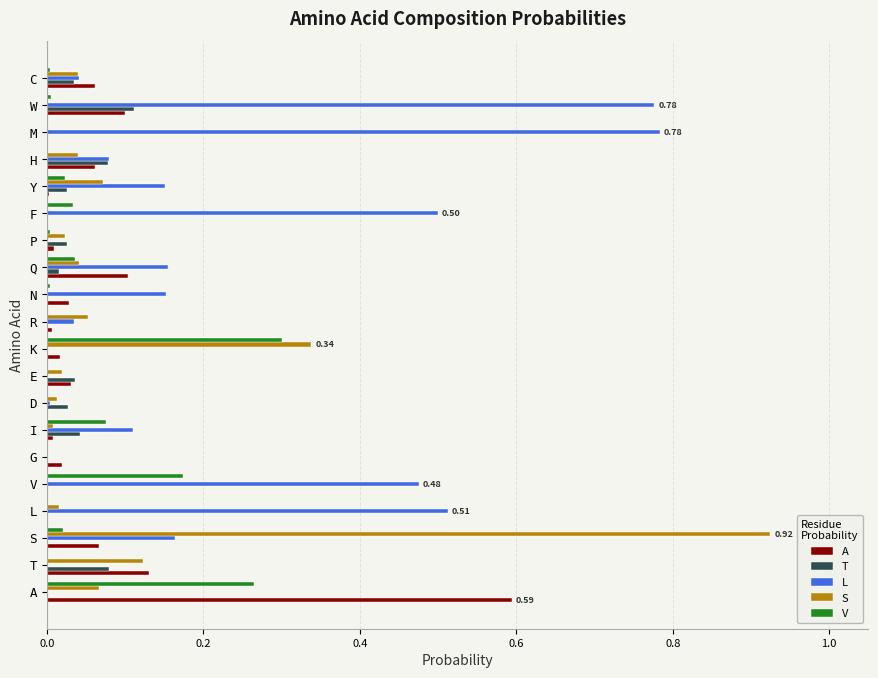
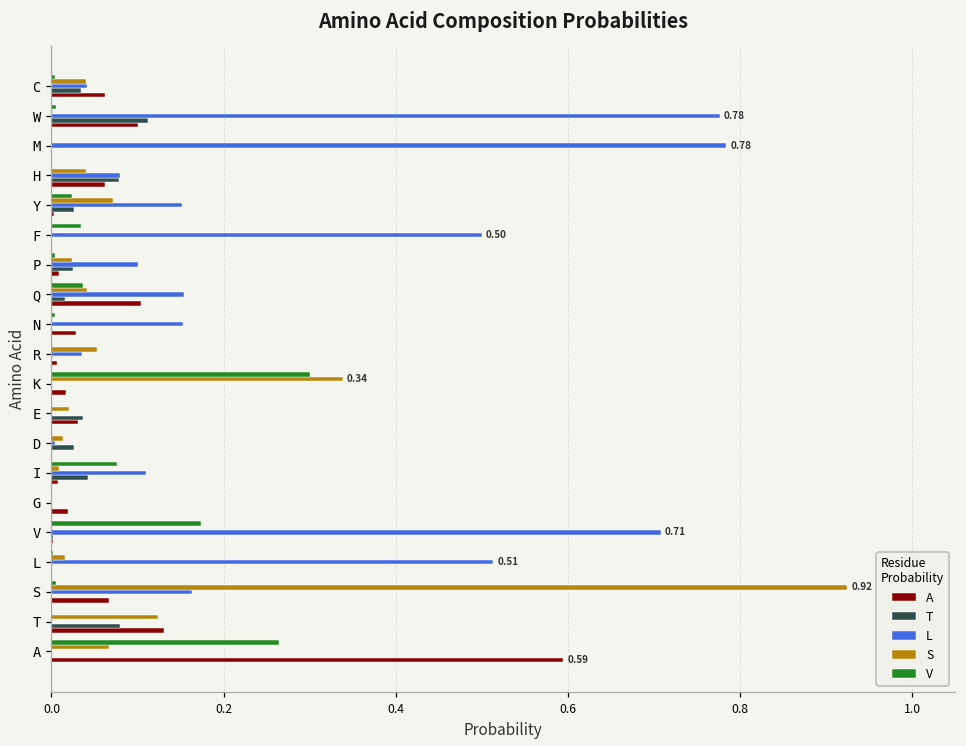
L, P: 0.0 -> 0.1
L, V: 0.48 -> 0.71
V, S: 0.02 -> 0.01
